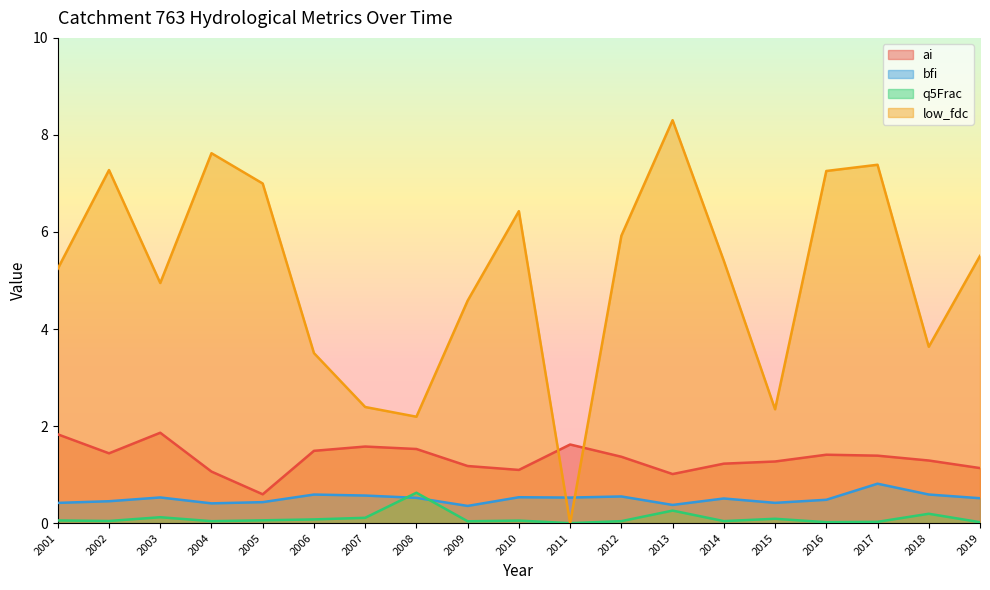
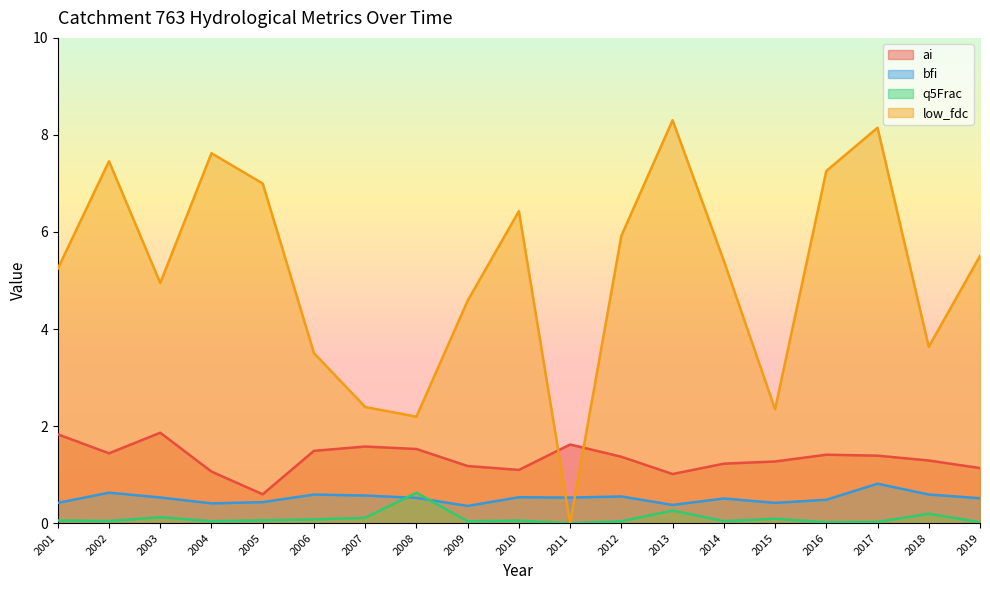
bfi, 2002: 0.5 -> 0.6
low_fdc, 2002: 7.3 -> 7.5
low_fdc, 2017: 7.4 -> 8.1
